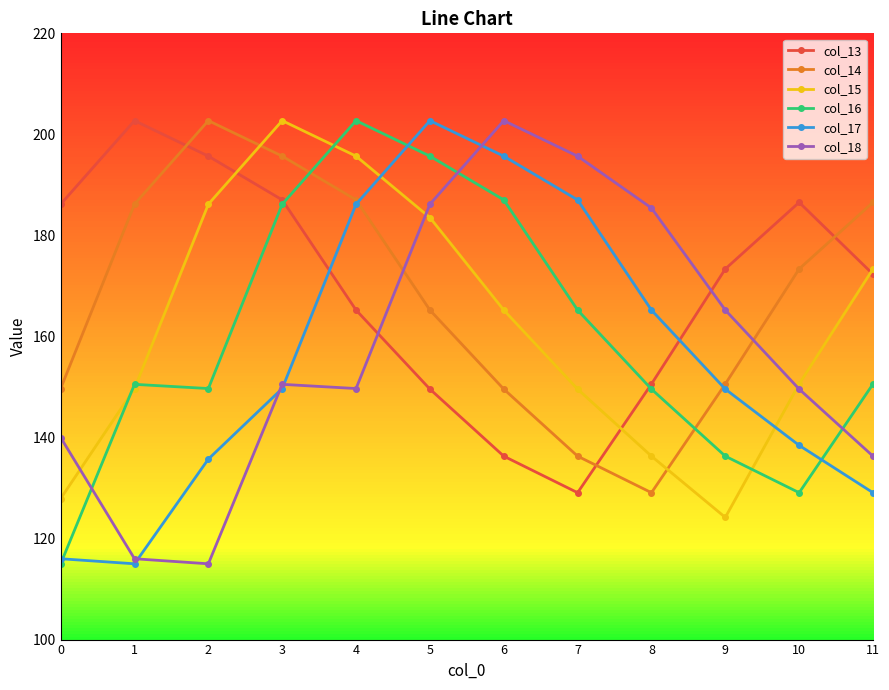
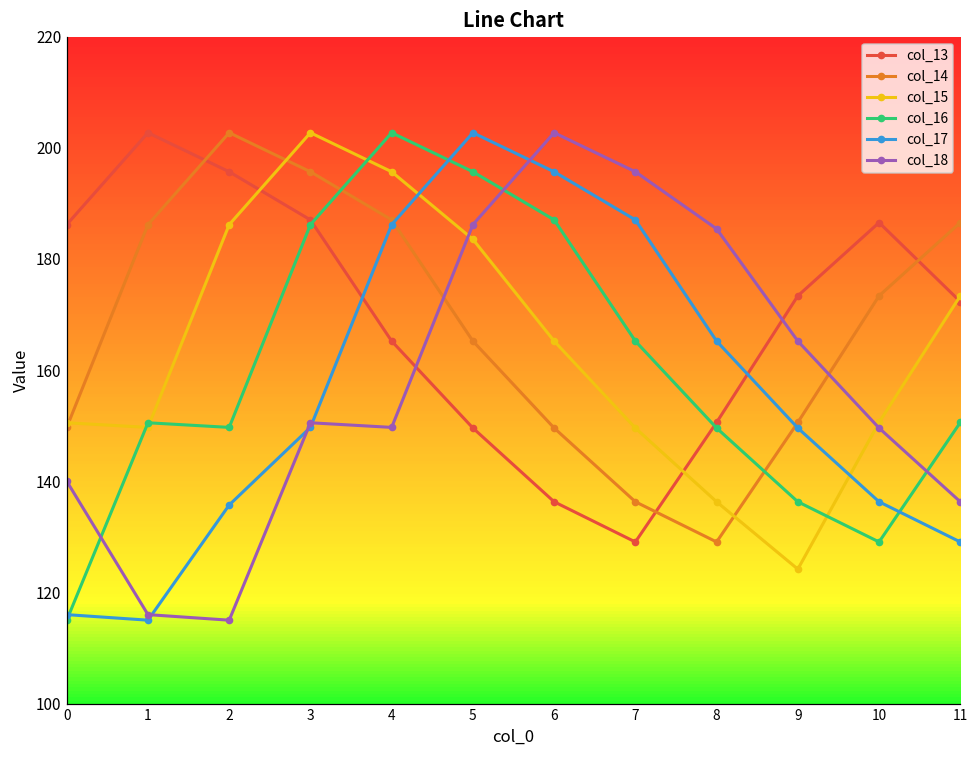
col_15, 0: 128 -> 151
col_17, 10: 138 -> 136
